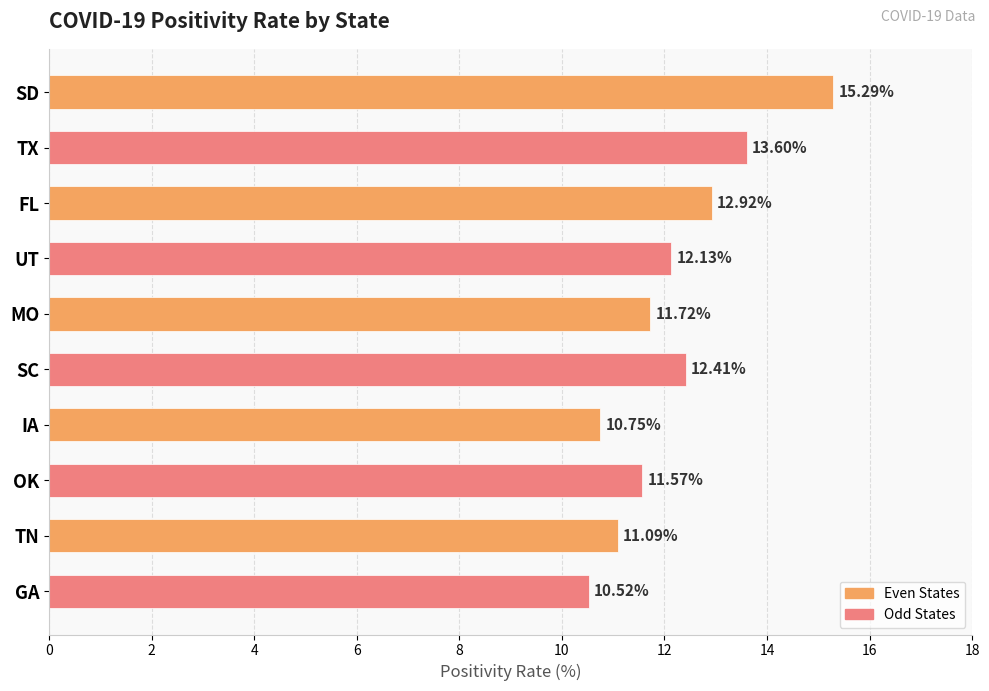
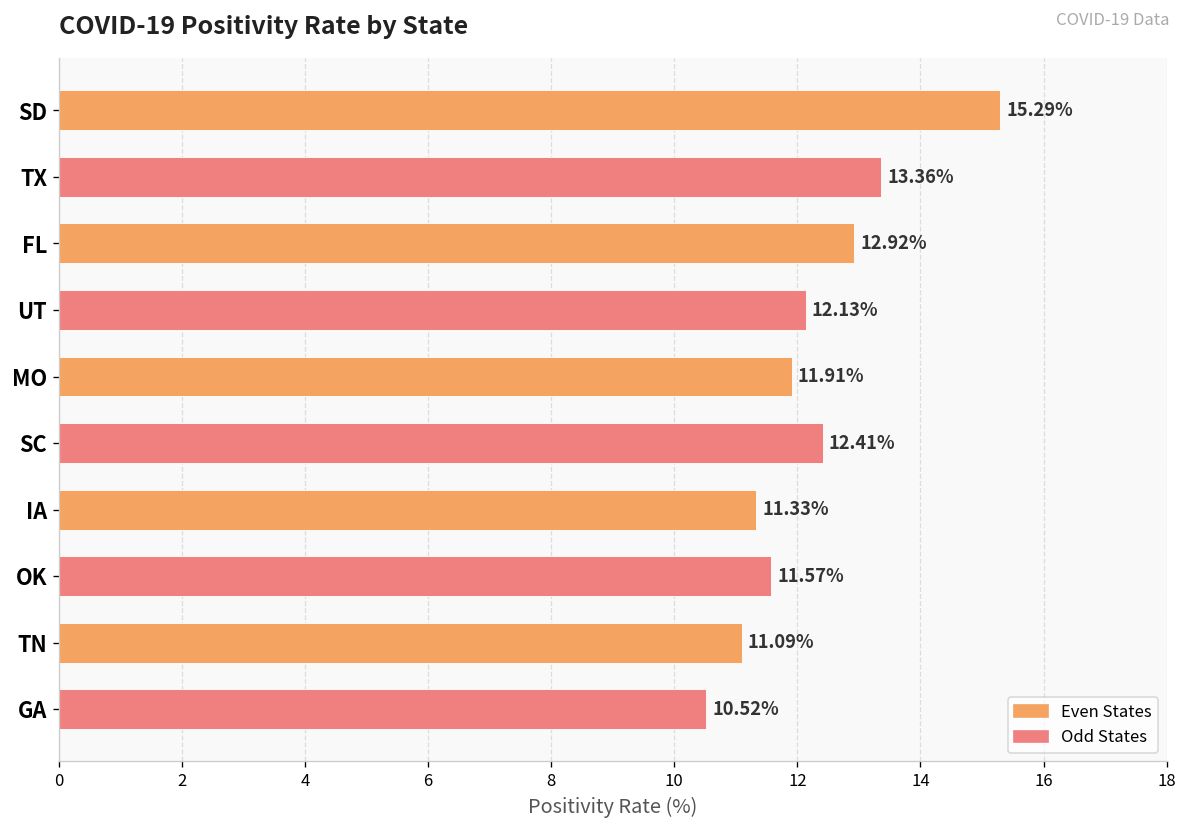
TX: 13.60% -> 13.36%
MO: 11.72% -> 11.91%
IA: 10.75% -> 11.33%
